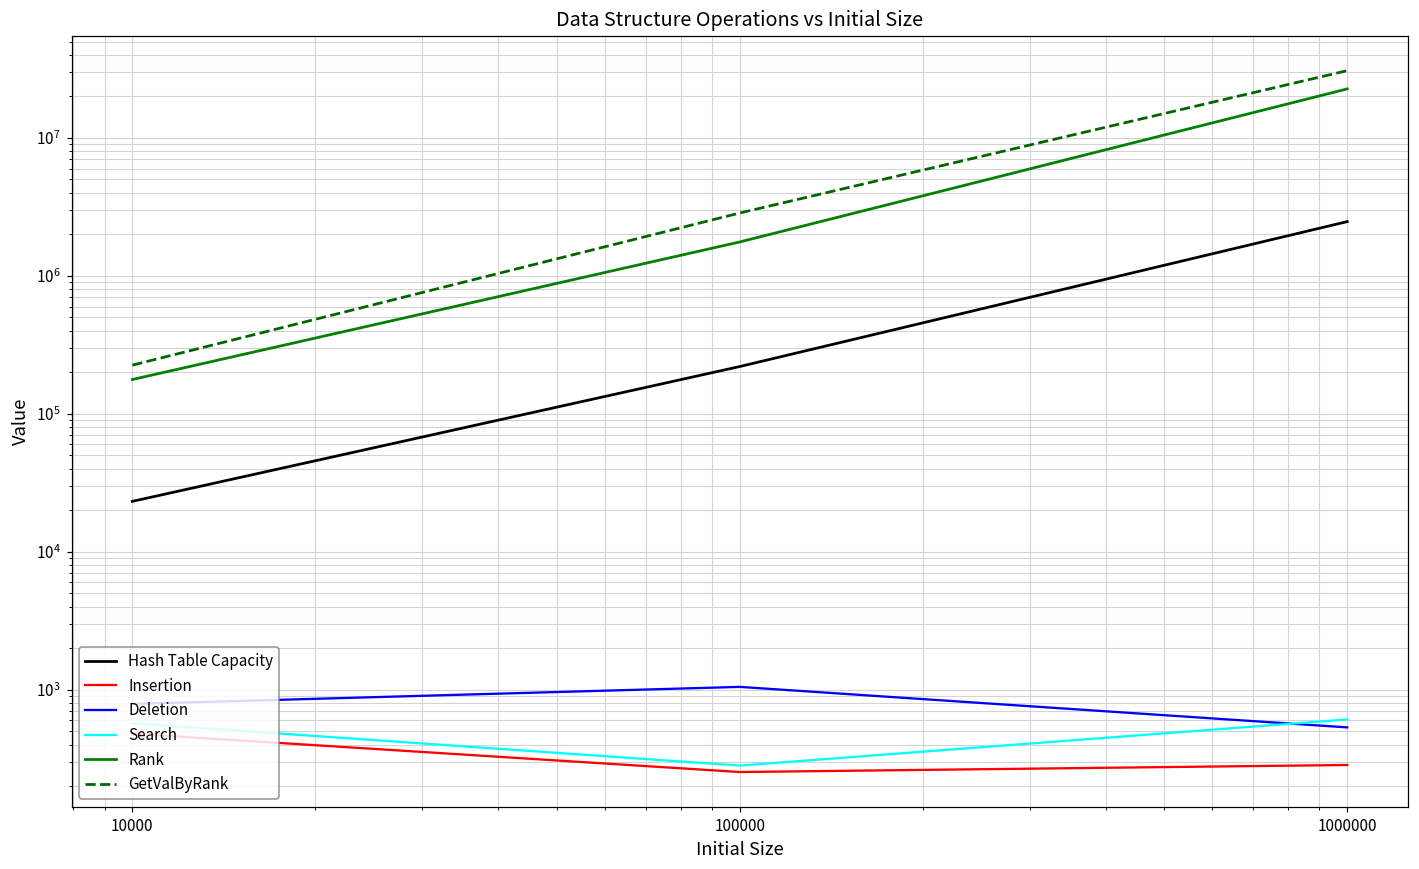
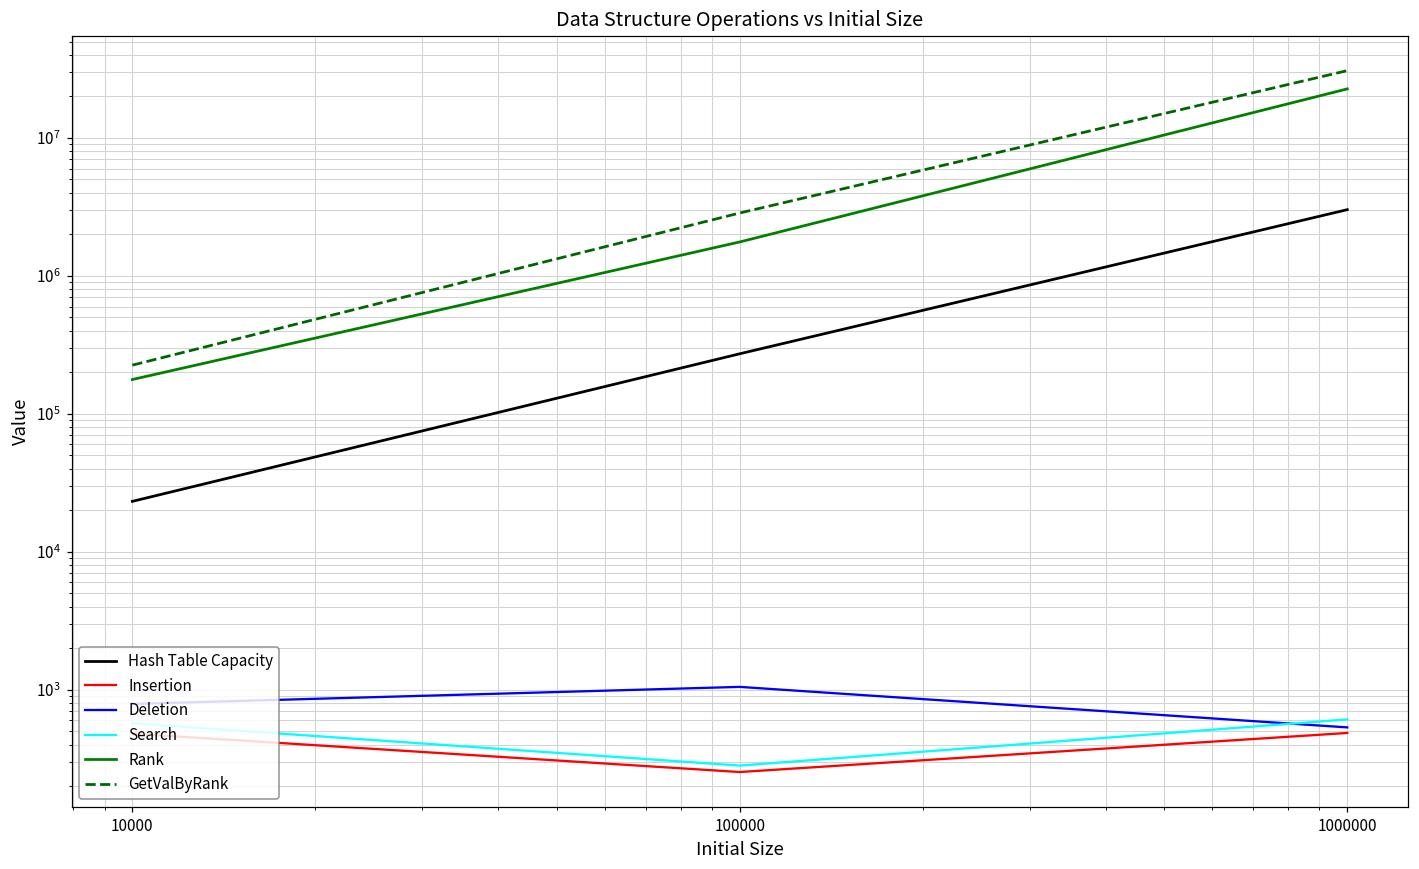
Hash Table Capacity, 100000: 220000 -> 270000
Hash Table Capacity, 1000000: 2500000 -> 3000000
Insertion, 1000000: 280 -> 490
